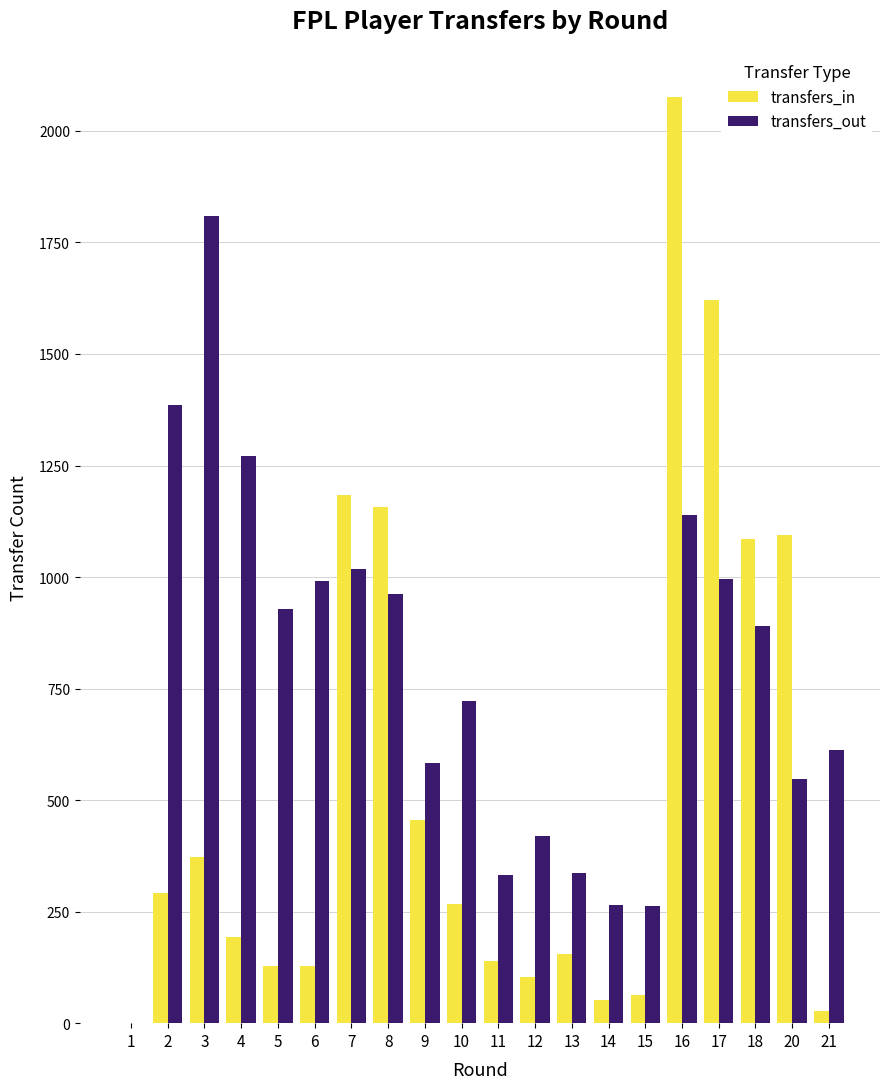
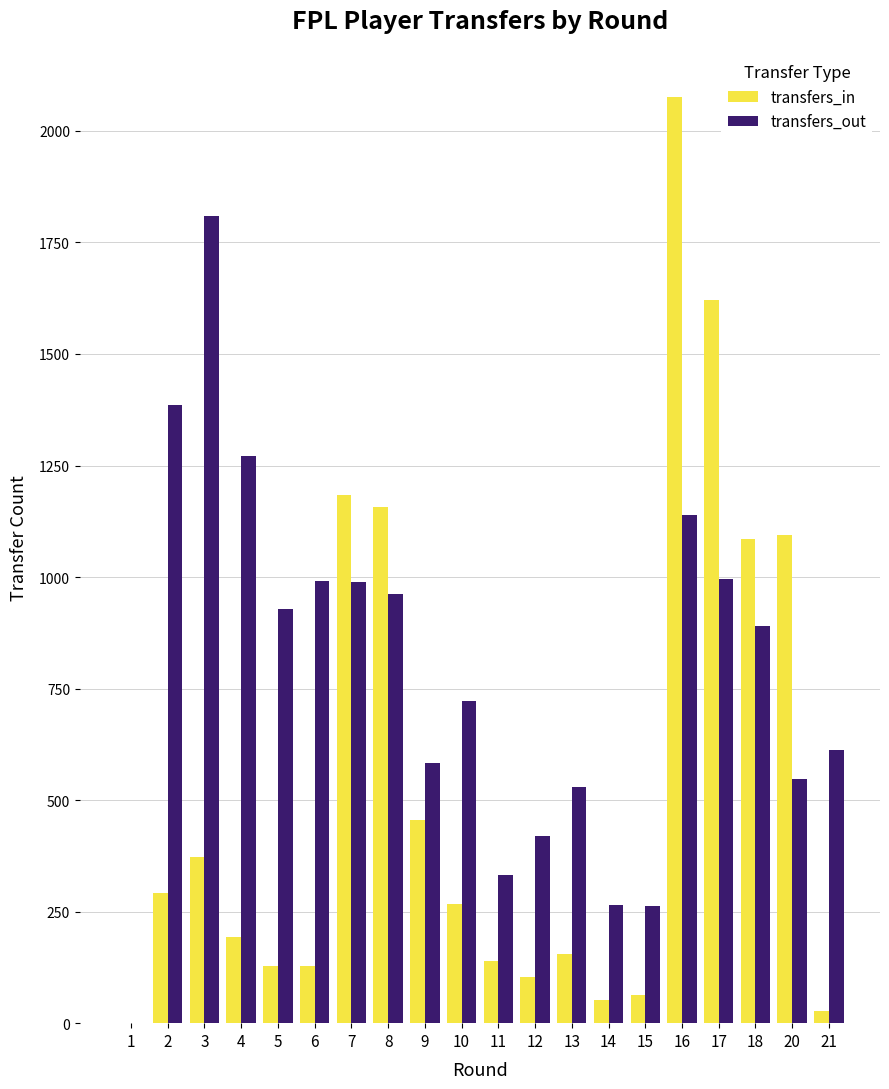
transfers_out, 7: 1020 -> 990
transfers_out, 13: 340 -> 530
